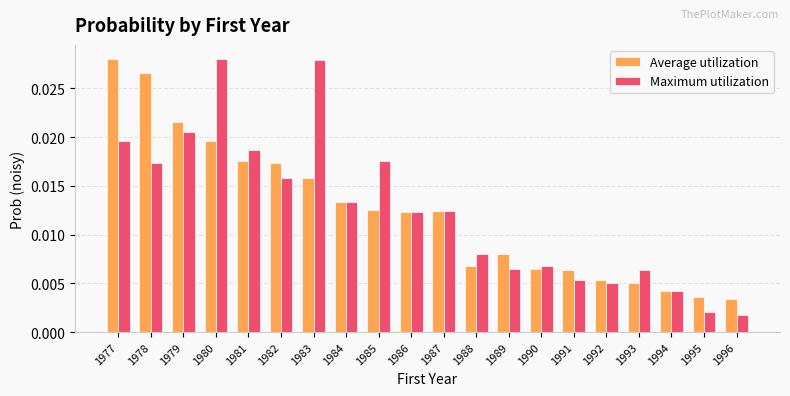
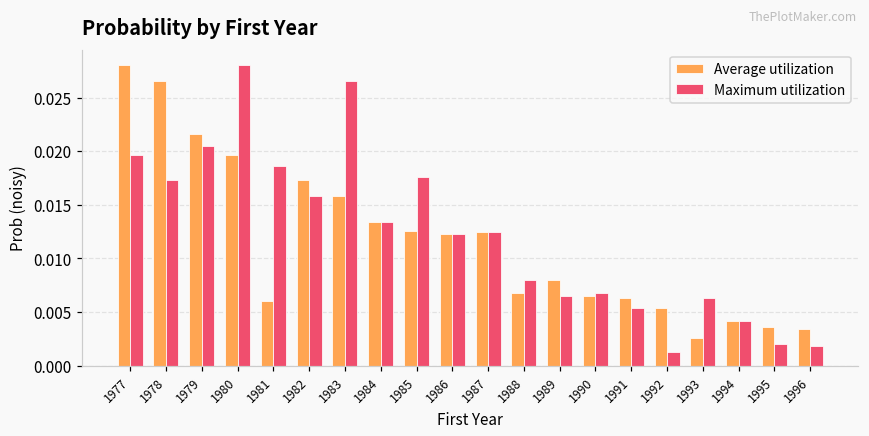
Average utilization, 1981: 0.018 -> 0.006
Maximum utilization, 1983: 0.028 -> 0.027
Maximum utilization, 1992: 0.005 -> 0.001
Average utilization, 1993: 0.005 -> 0.003
